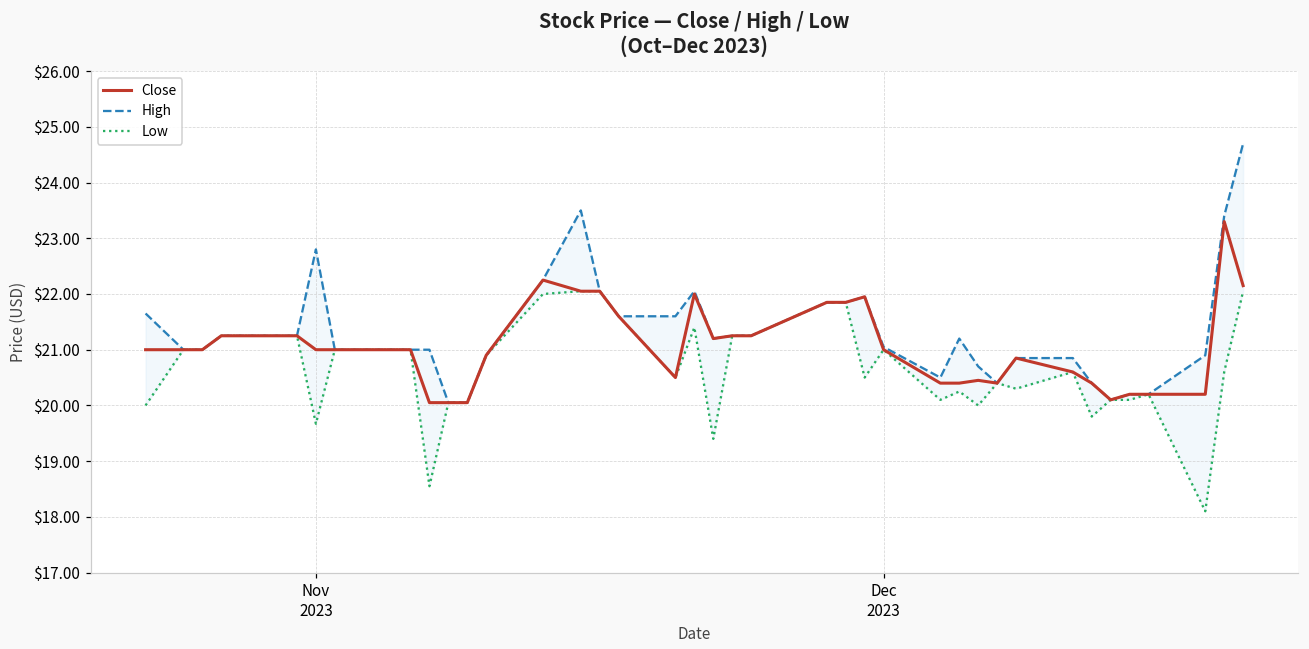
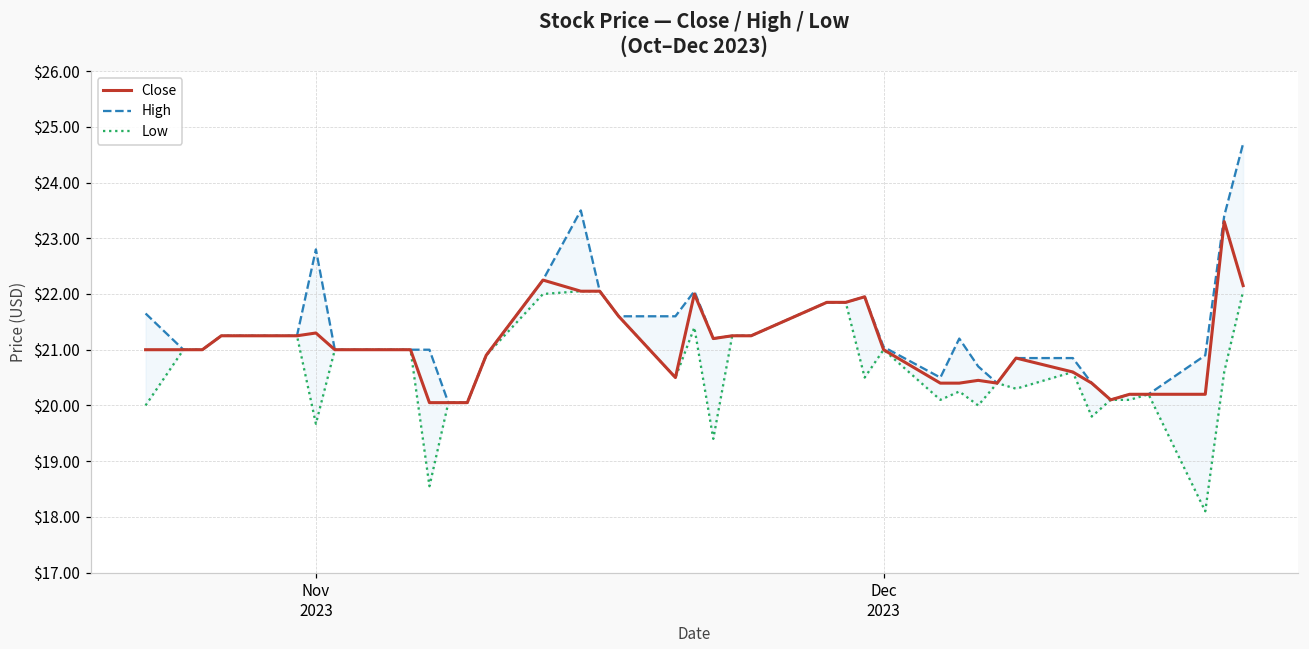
Close, Nov 2023: $21.0 -> $21.3
